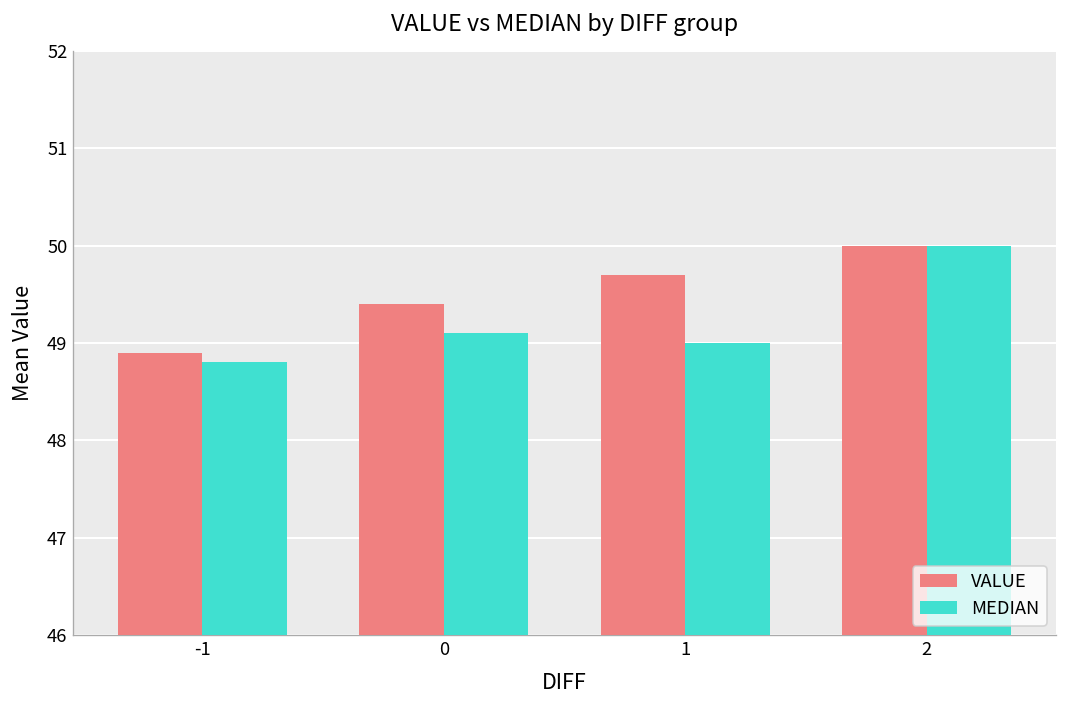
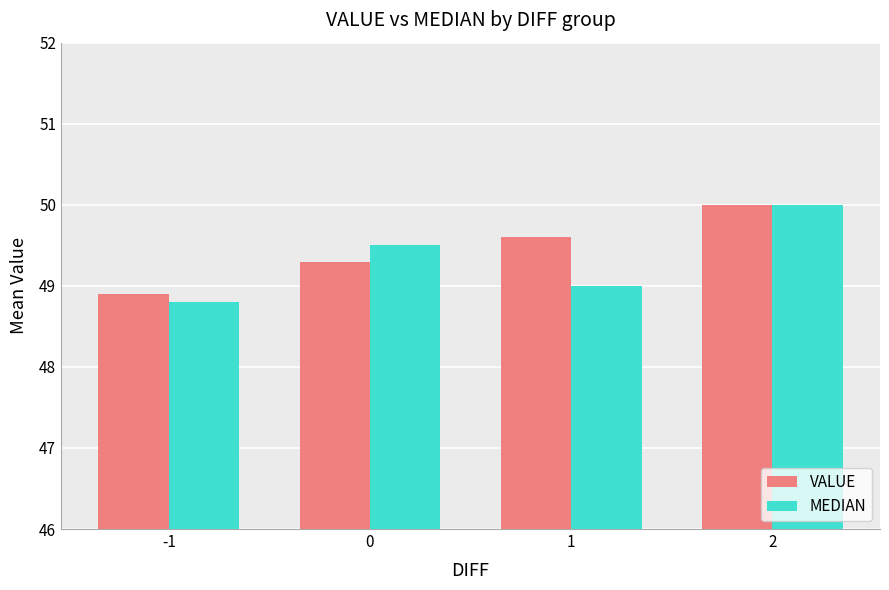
VALUE, 0: 49.4 -> 49.3
MEDIAN, 0: 49.1 -> 49.5
VALUE, 1: 49.7 -> 49.6
